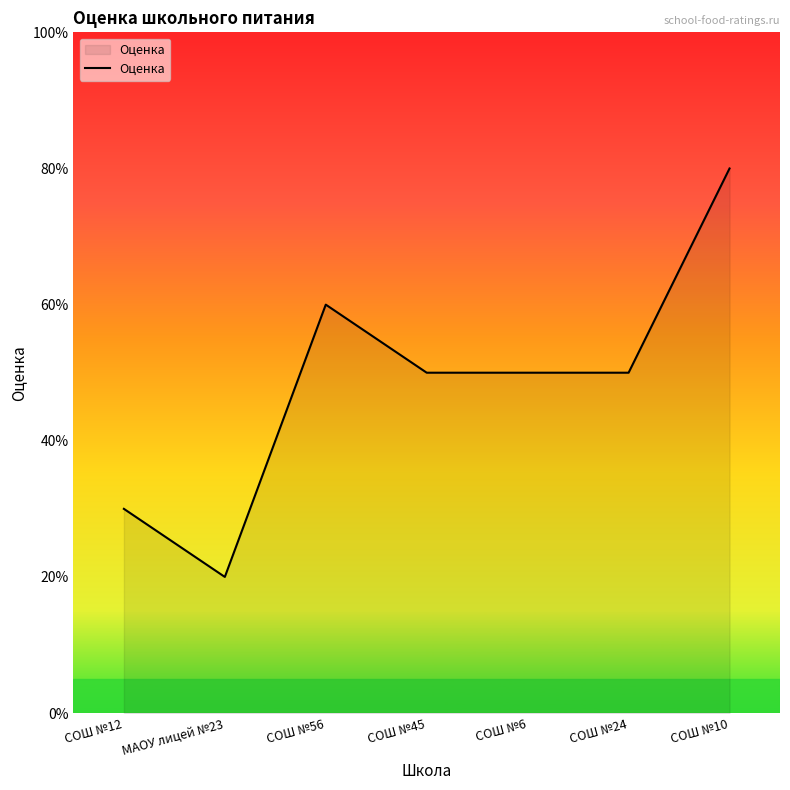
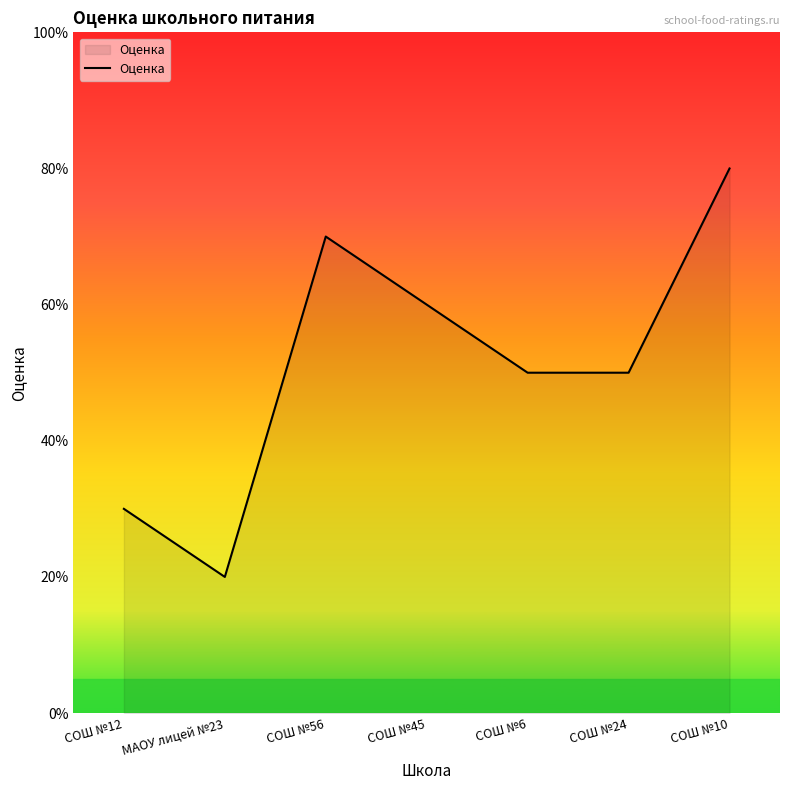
СОШ №56: 60% -> 70%
СОШ №45: 50% -> 60%
